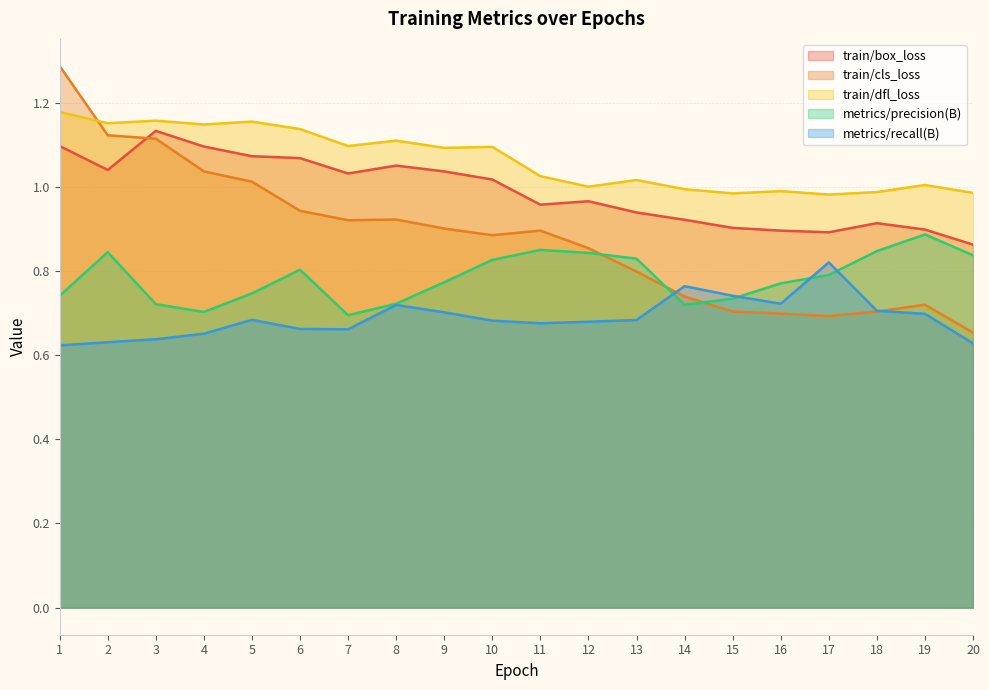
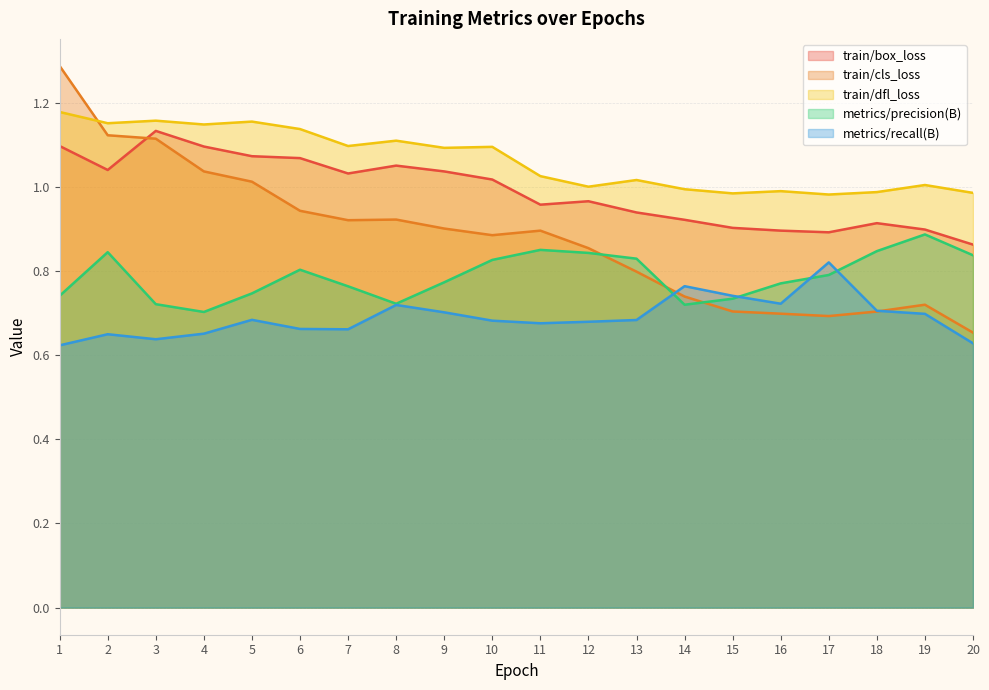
metrics/recall(B), 2: 0.63 -> 0.65
metrics/precision(B), 7: 0.69 -> 0.76
